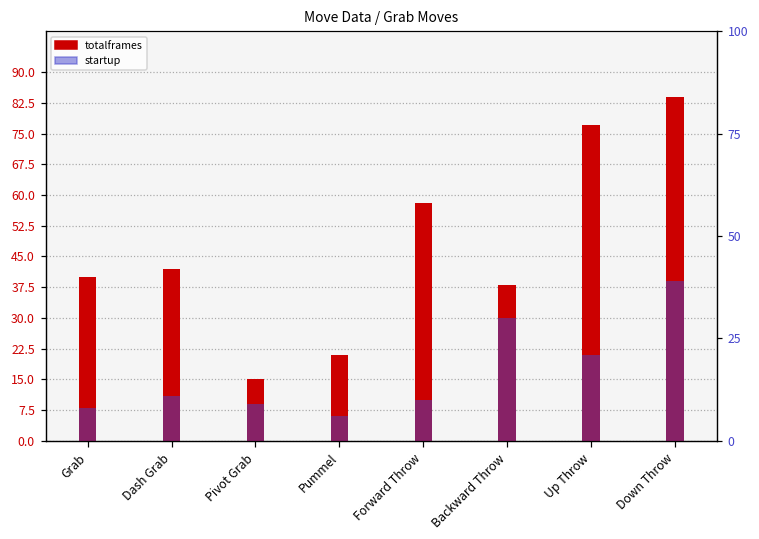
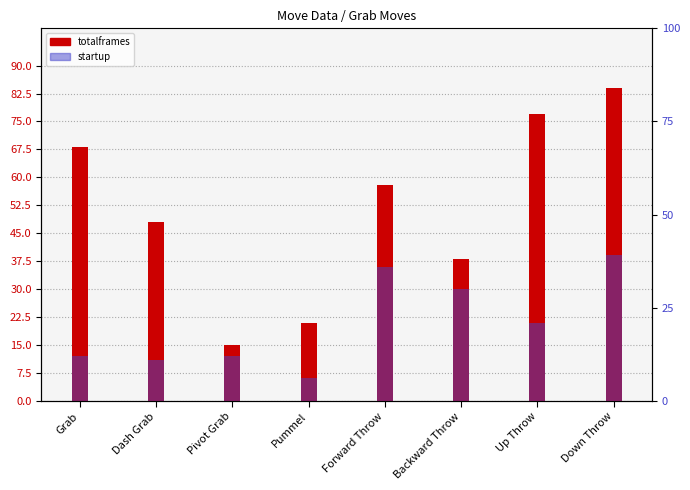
totalframes, Grab: 40 -> 68
startup, Grab: 8 -> 12
totalframes, Dash Grab: 42 -> 48
startup, Pivot Grab: 9 -> 12
startup, Forward Throw: 10 -> 36
